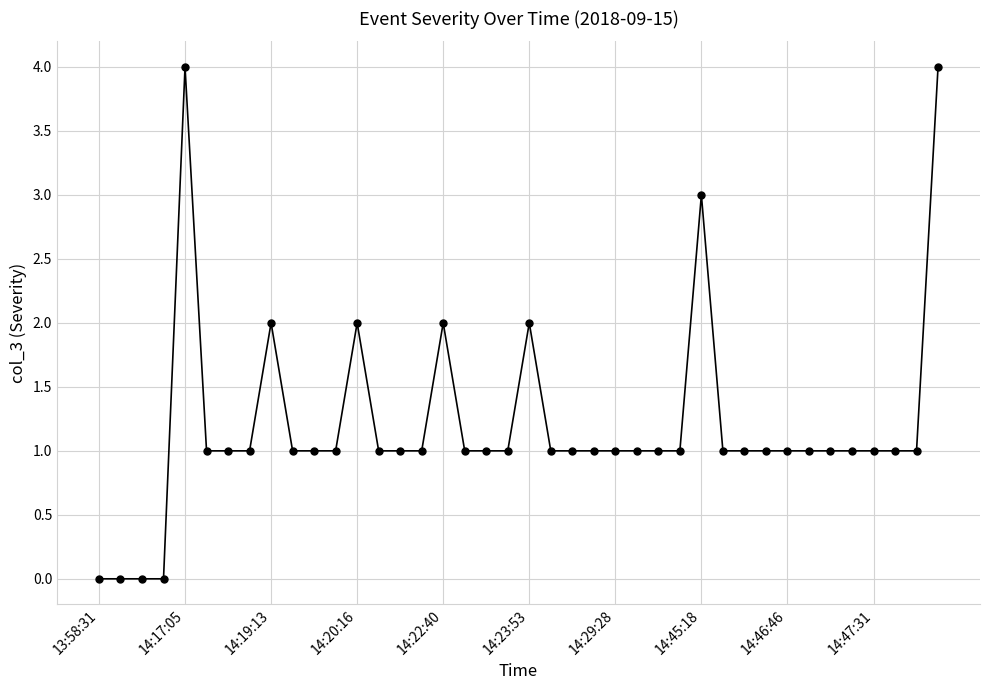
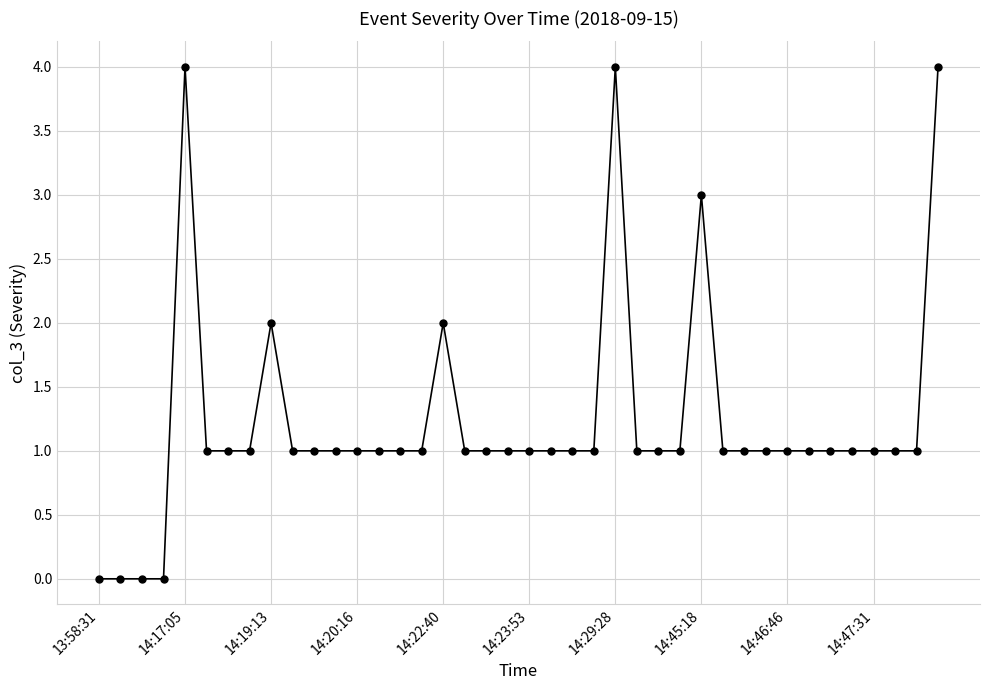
14:20:16: 2 -> 1
14:23:53: 2 -> 1
14:29:28: 1 -> 4
